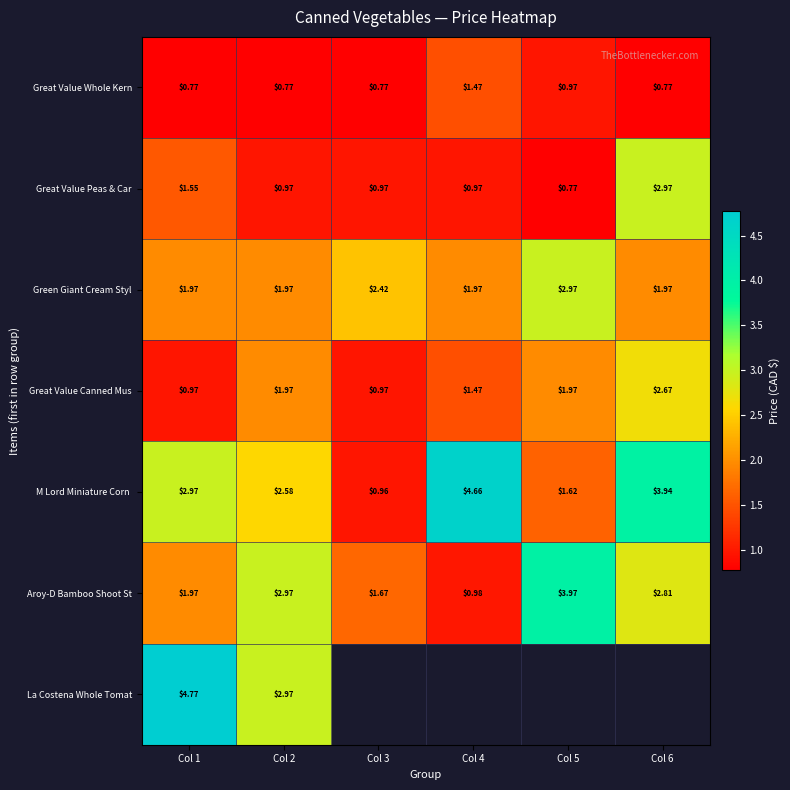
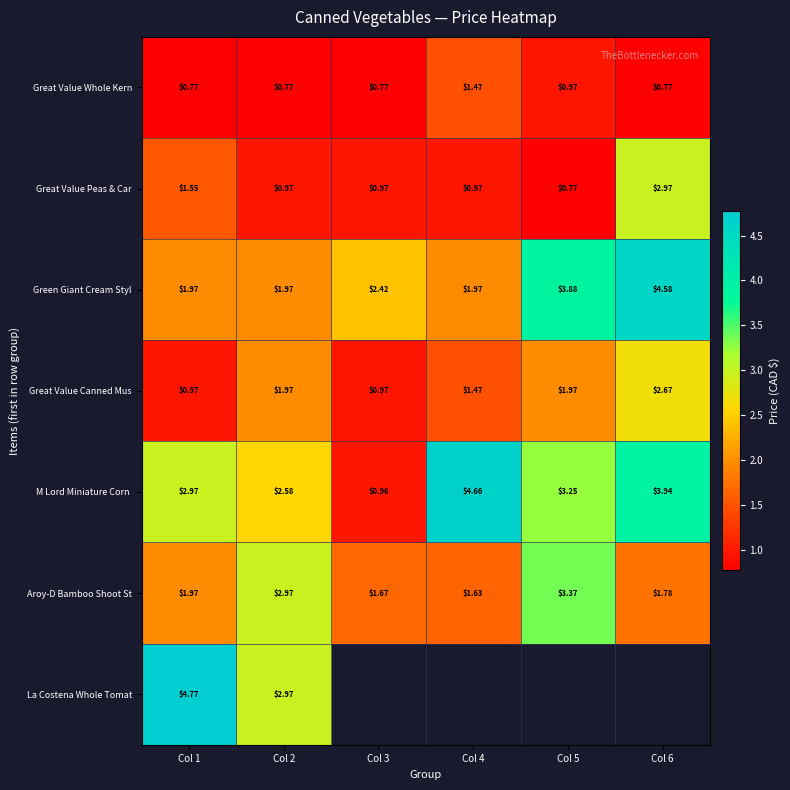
Green Giant Cream Styl, Col 5: $2.97 -> $3.88
Green Giant Cream Styl, Col 6: $1.97 -> $4.58
M Lord Miniature Corn, Col 5: $1.62 -> $3.25
Aroy-D Bamboo Shoot St, Col 4: $0.98 -> $1.63
Aroy-D Bamboo Shoot St, Col 5: $3.97 -> $3.37
Aroy-D Bamboo Shoot St, Col 6: $2.81 -> $1.78
